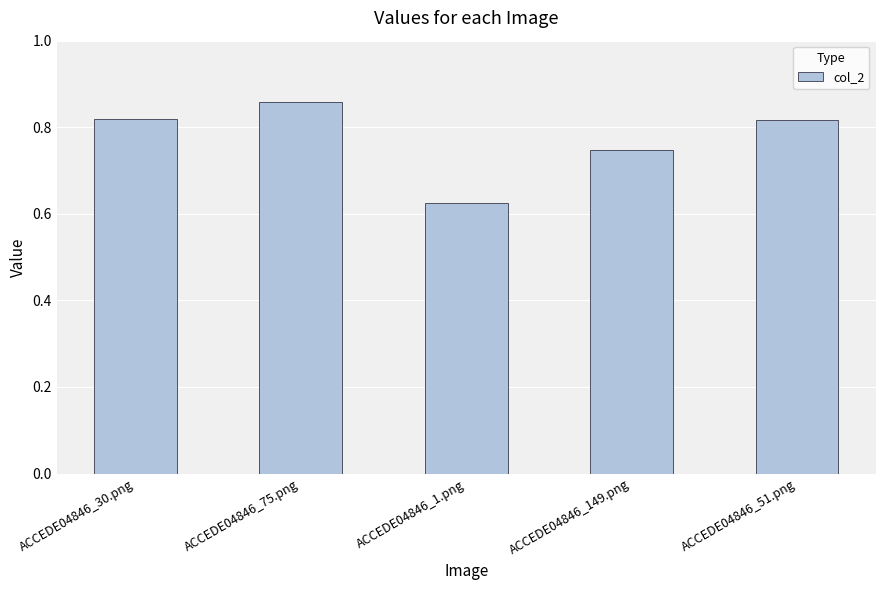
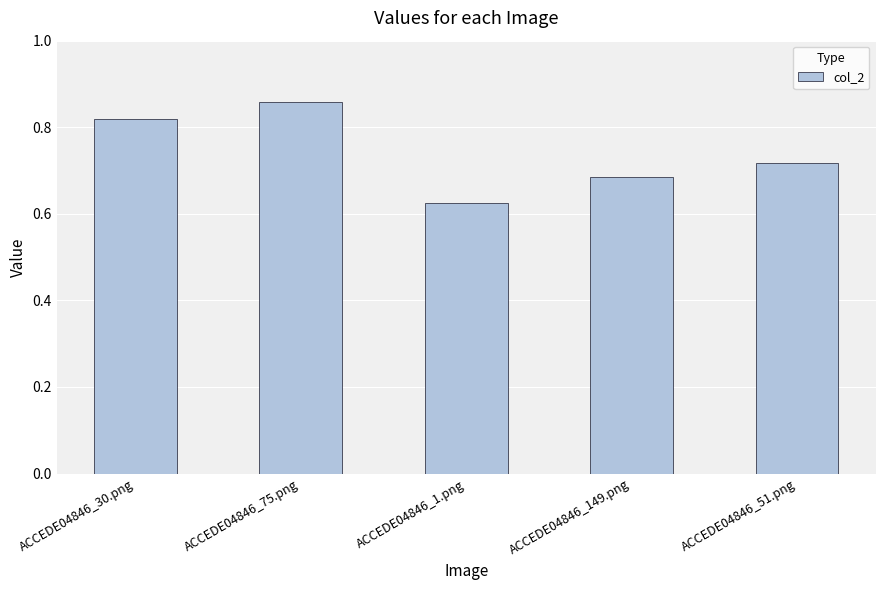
ACCEDE04846_149.png: 0.75 -> 0.69
ACCEDE04846_51.png: 0.82 -> 0.72
